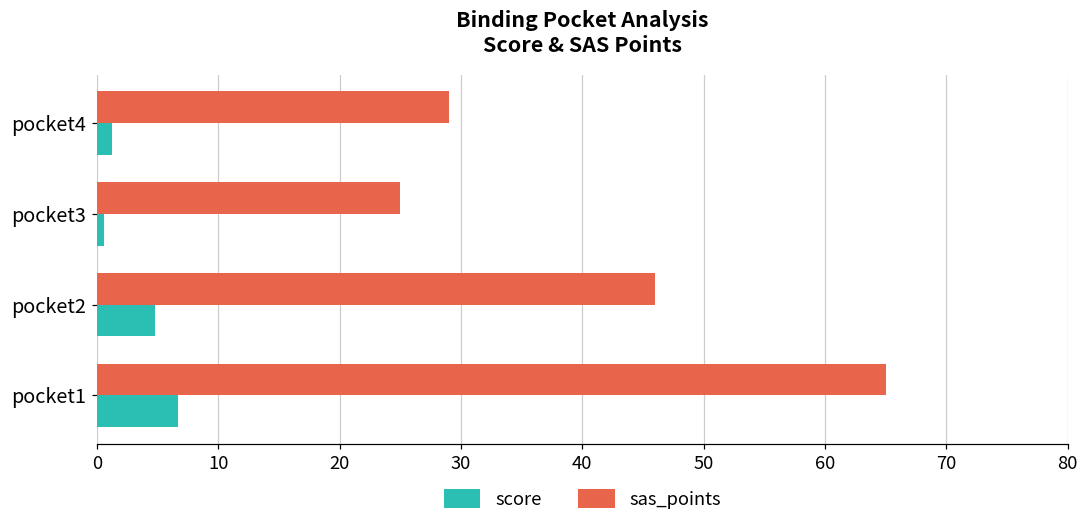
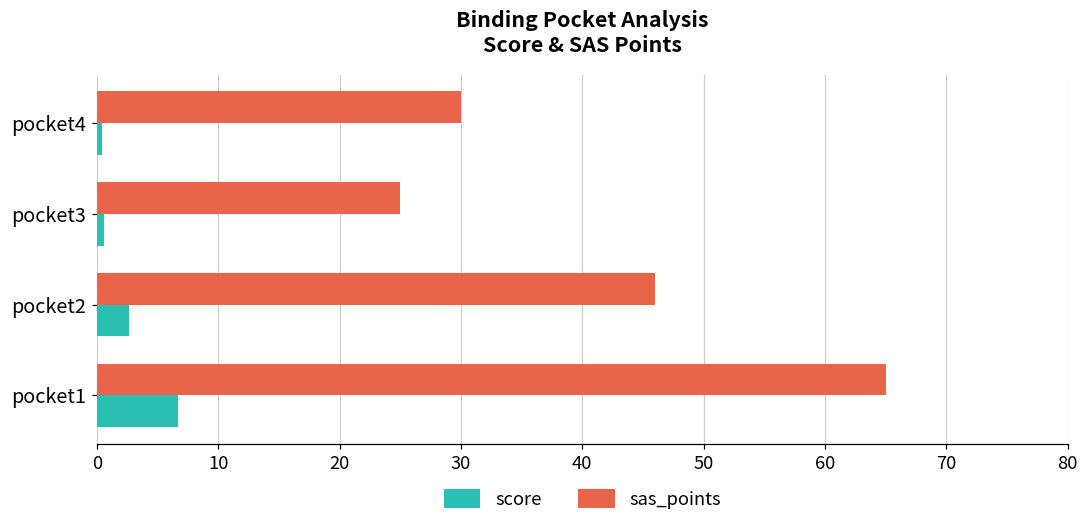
sas_points, pocket4: 29 -> 30
score, pocket4: 1.2 -> 0.4
score, pocket2: 4.8 -> 2.6
